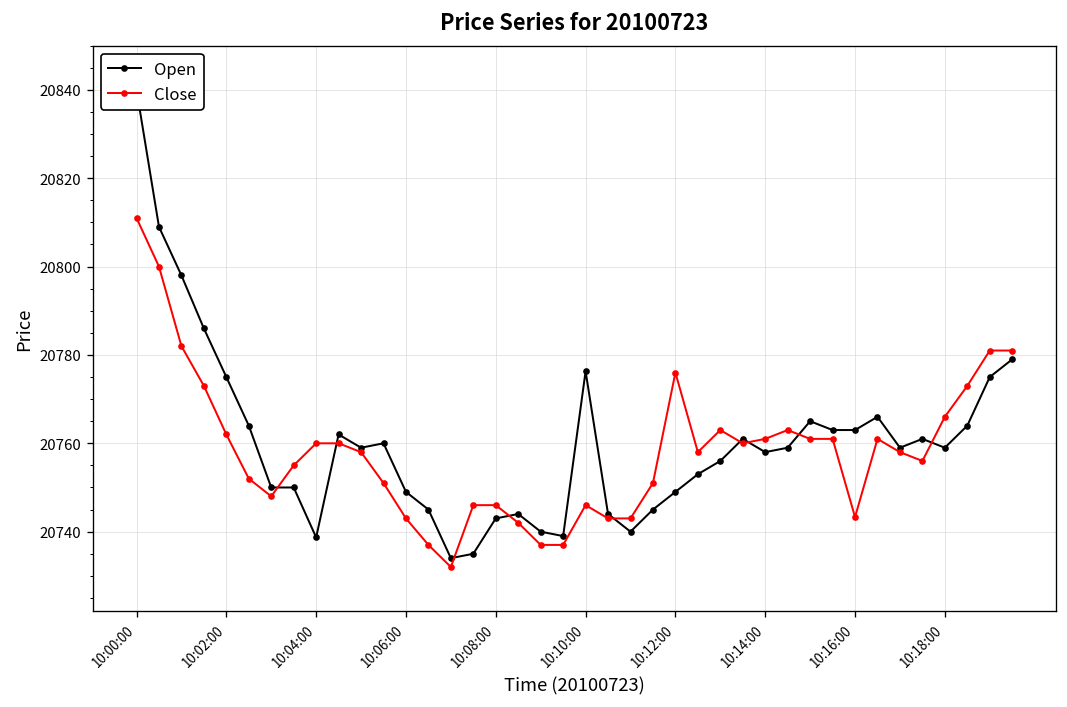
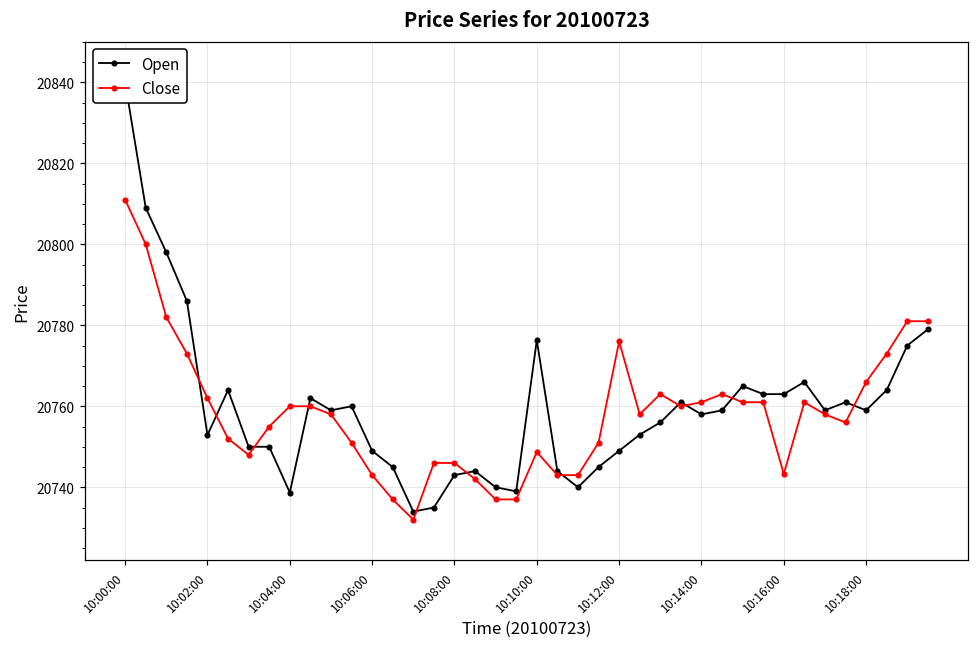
Open, 10:02:00: 20775 -> 20753
Close, 10:10:00: 20746 -> 20749
